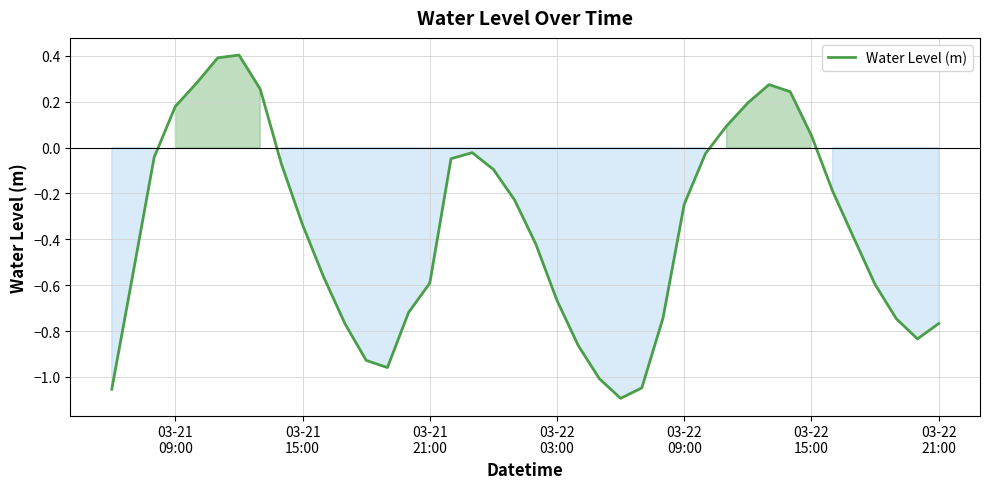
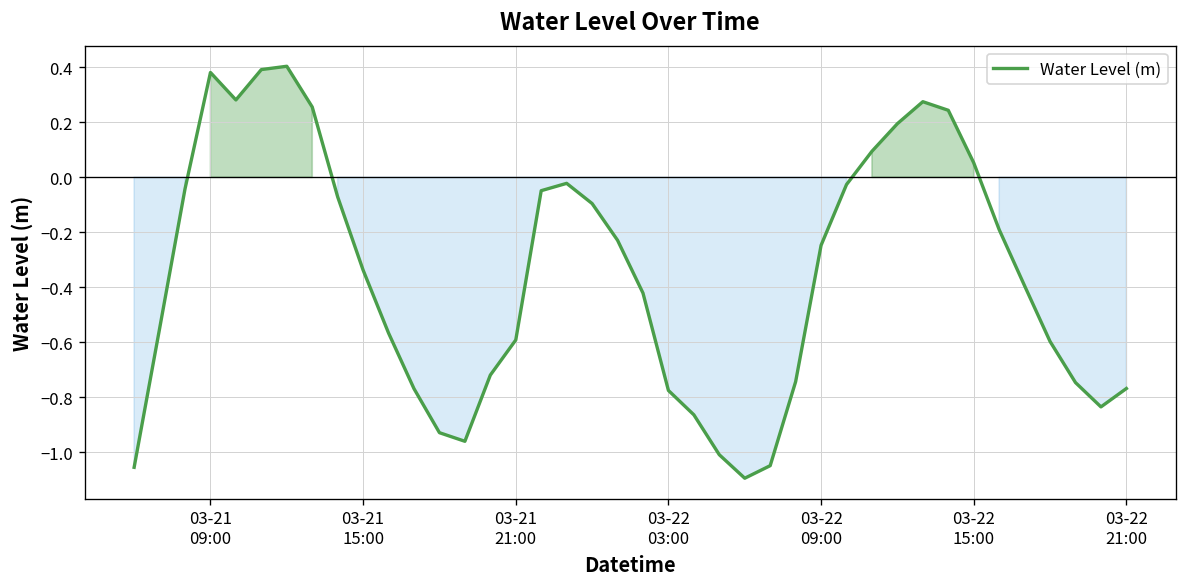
03-21 09:00: 0.18 -> 0.38
03-22 03:00: -0.67 -> -0.77
